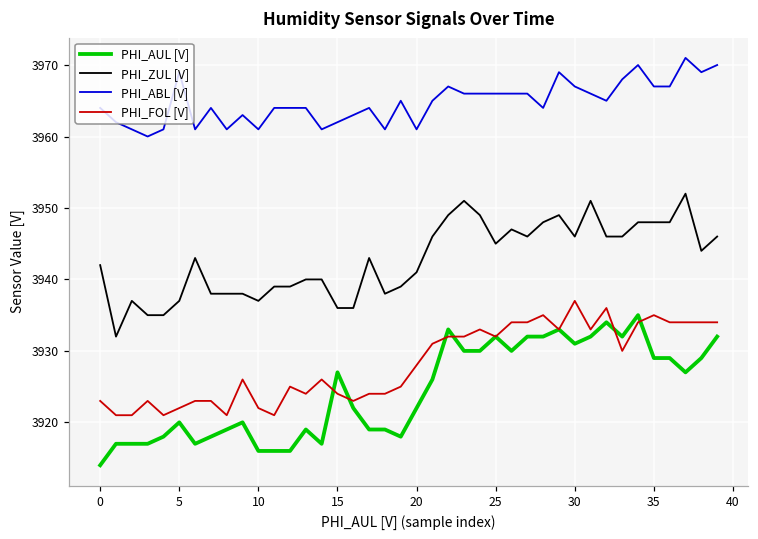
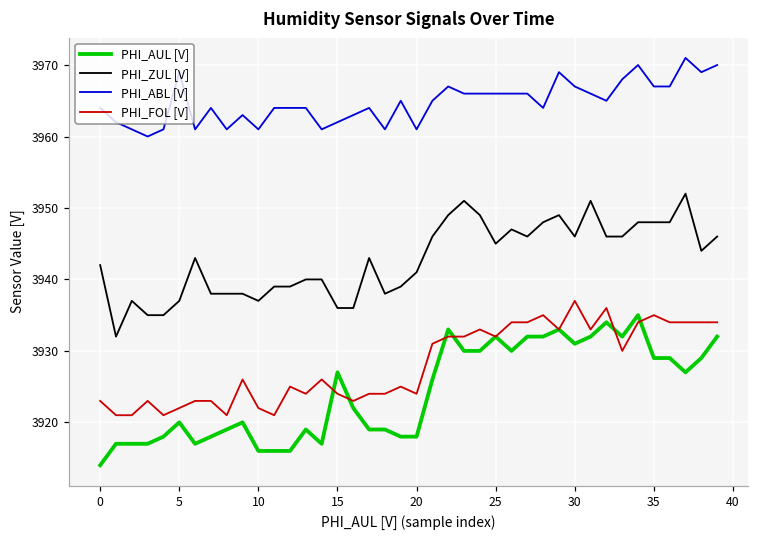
PHI_AUL [V], 20: 3922 -> 3918
PHI_FOL [V], 20: 3928 -> 3924
